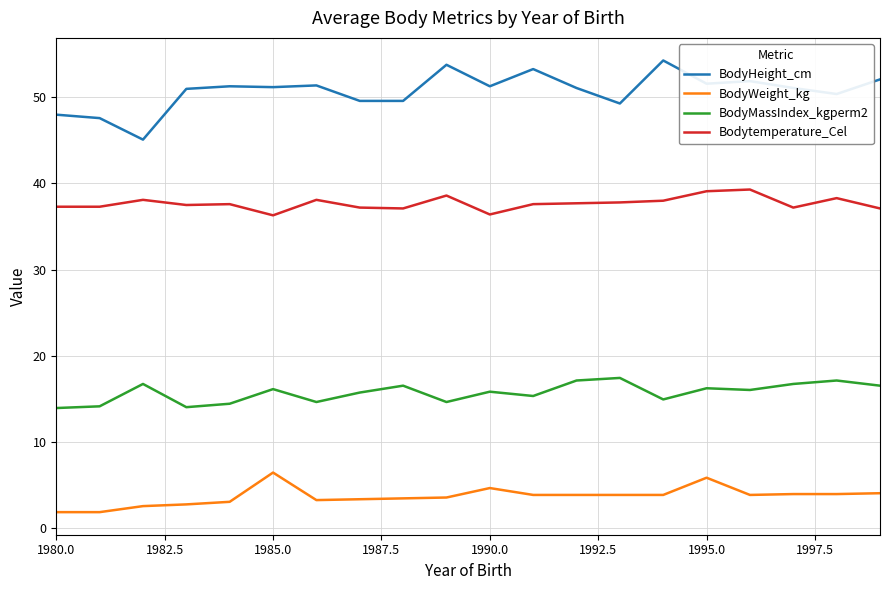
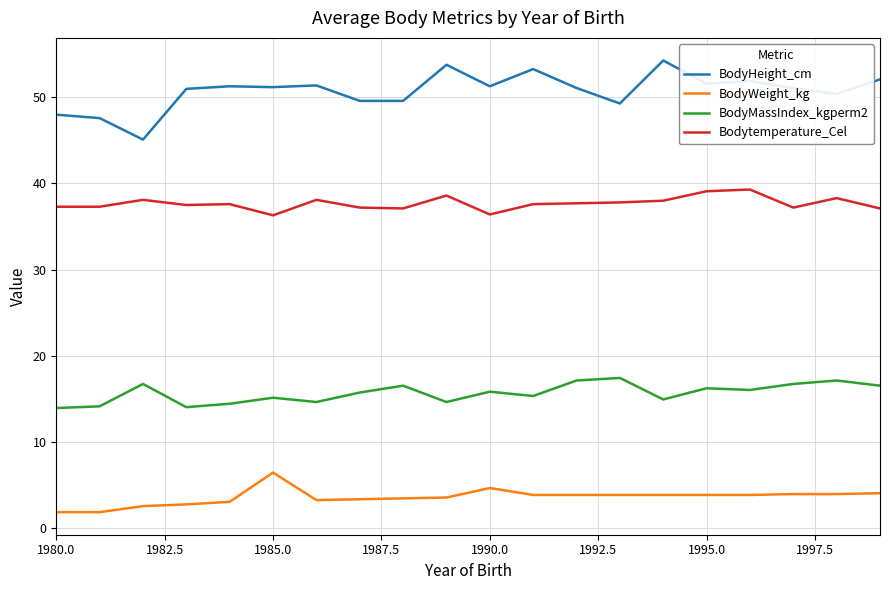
BodyMassIndex_kgperm2, 1985.0: 16 -> 15
BodyWeight_kg, 1995.0: 6 -> 4
